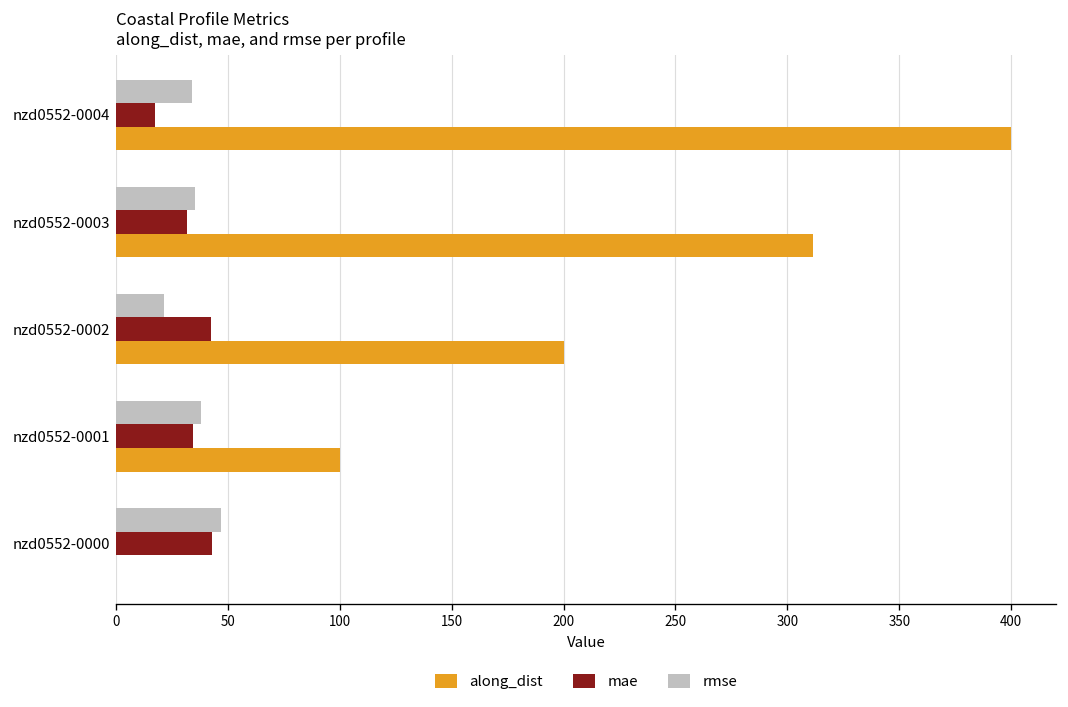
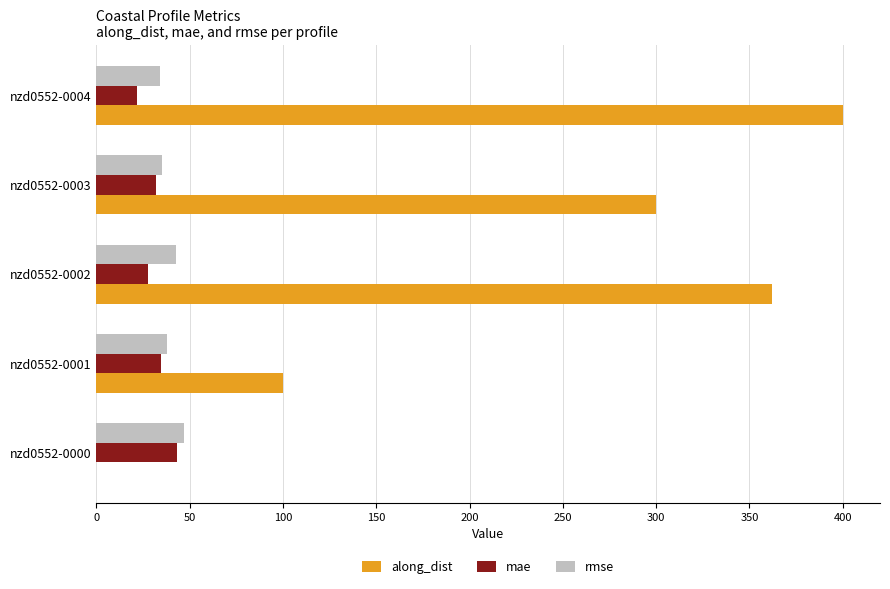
mae, nzd0552-0004: 17 -> 22
along_dist, nzd0552-0003: 311 -> 300
rmse, nzd0552-0002: 21 -> 42
mae, nzd0552-0002: 43 -> 27
along_dist, nzd0552-0002: 200 -> 362
